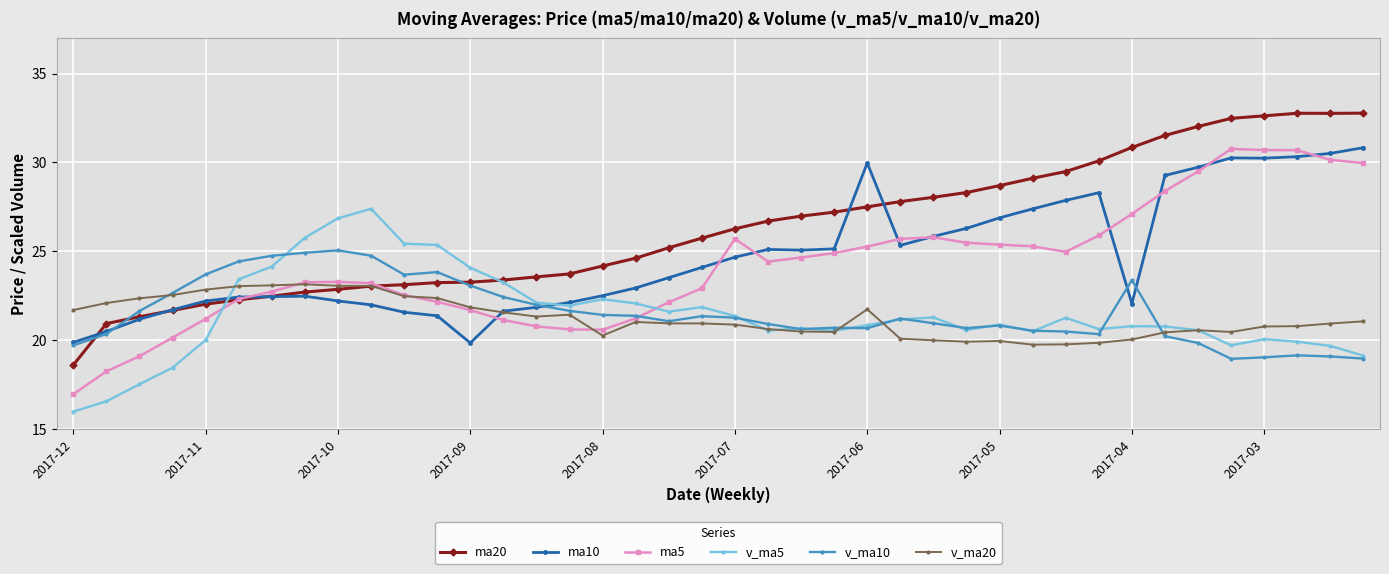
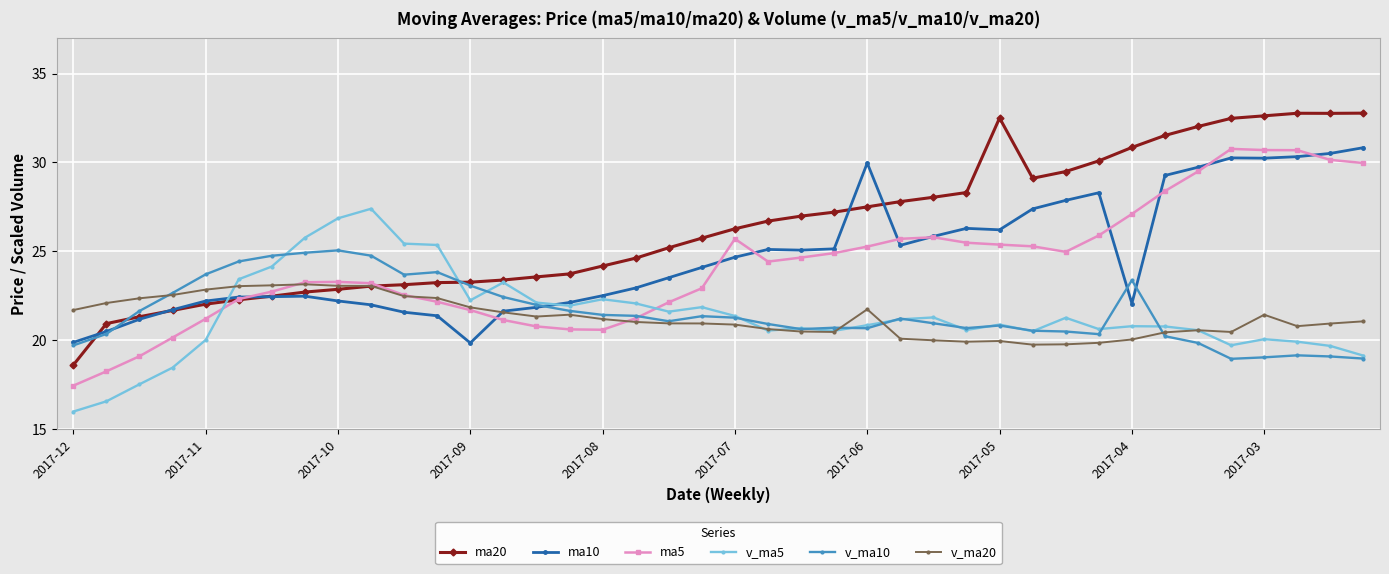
ma5, 2017-12: 17.0 -> 17.5
v_ma5, 2017-09: 24.1 -> 22.3
v_ma20, 2017-08: 20.3 -> 21.2
ma20, 2017-05: 28.7 -> 32.5
ma10, 2017-05: 26.9 -> 26.2
v_ma20, 2017-03: 20.8 -> 21.4
